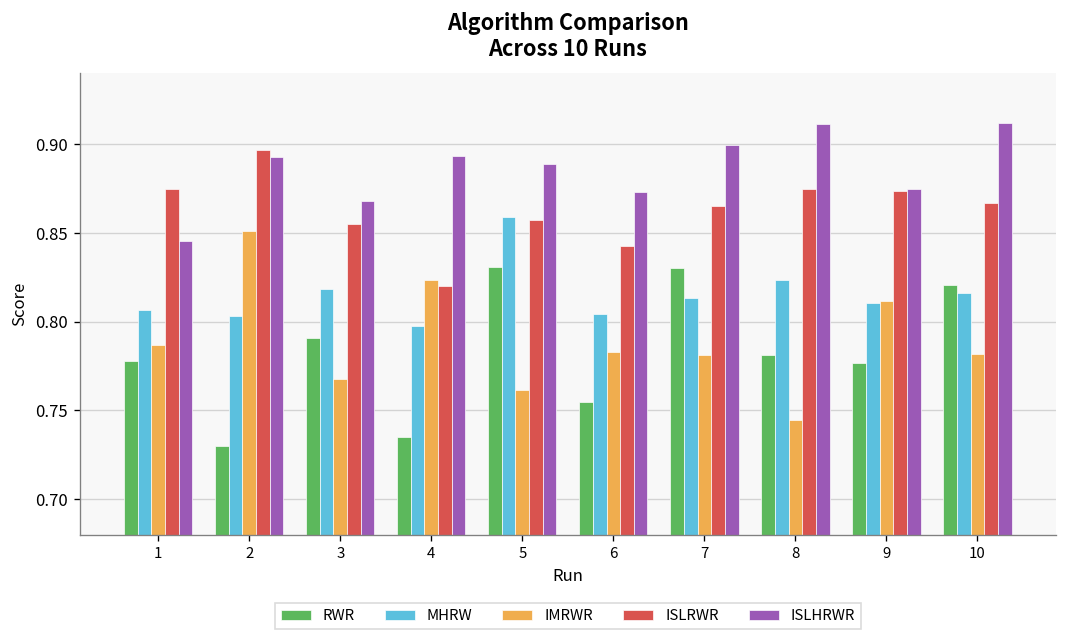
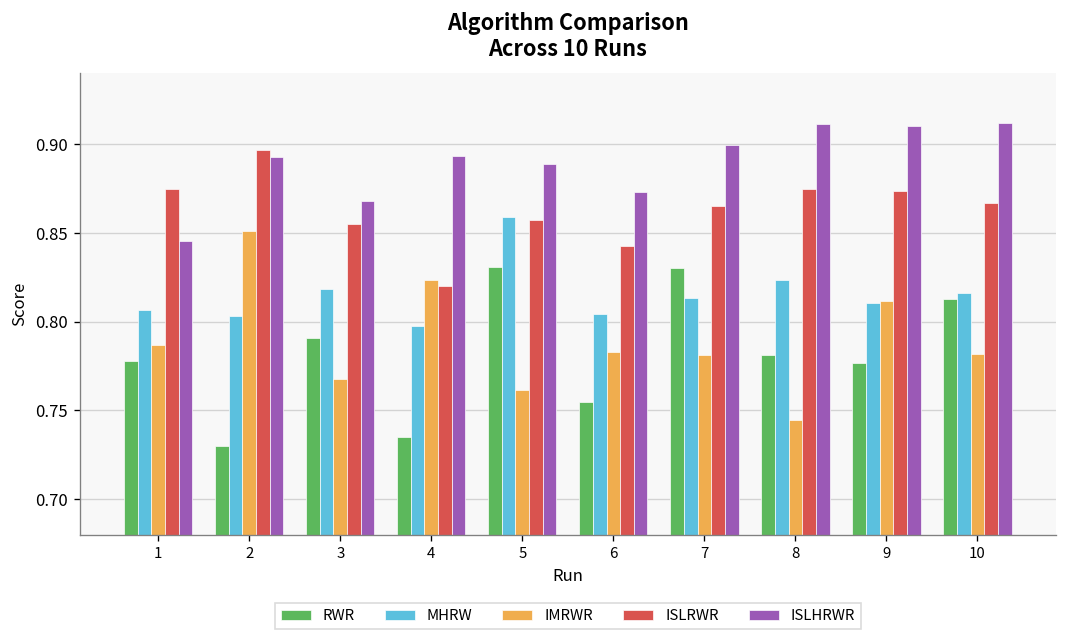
ISLHRWR, 9: 0.874 -> 0.910
RWR, 10: 0.820 -> 0.813
